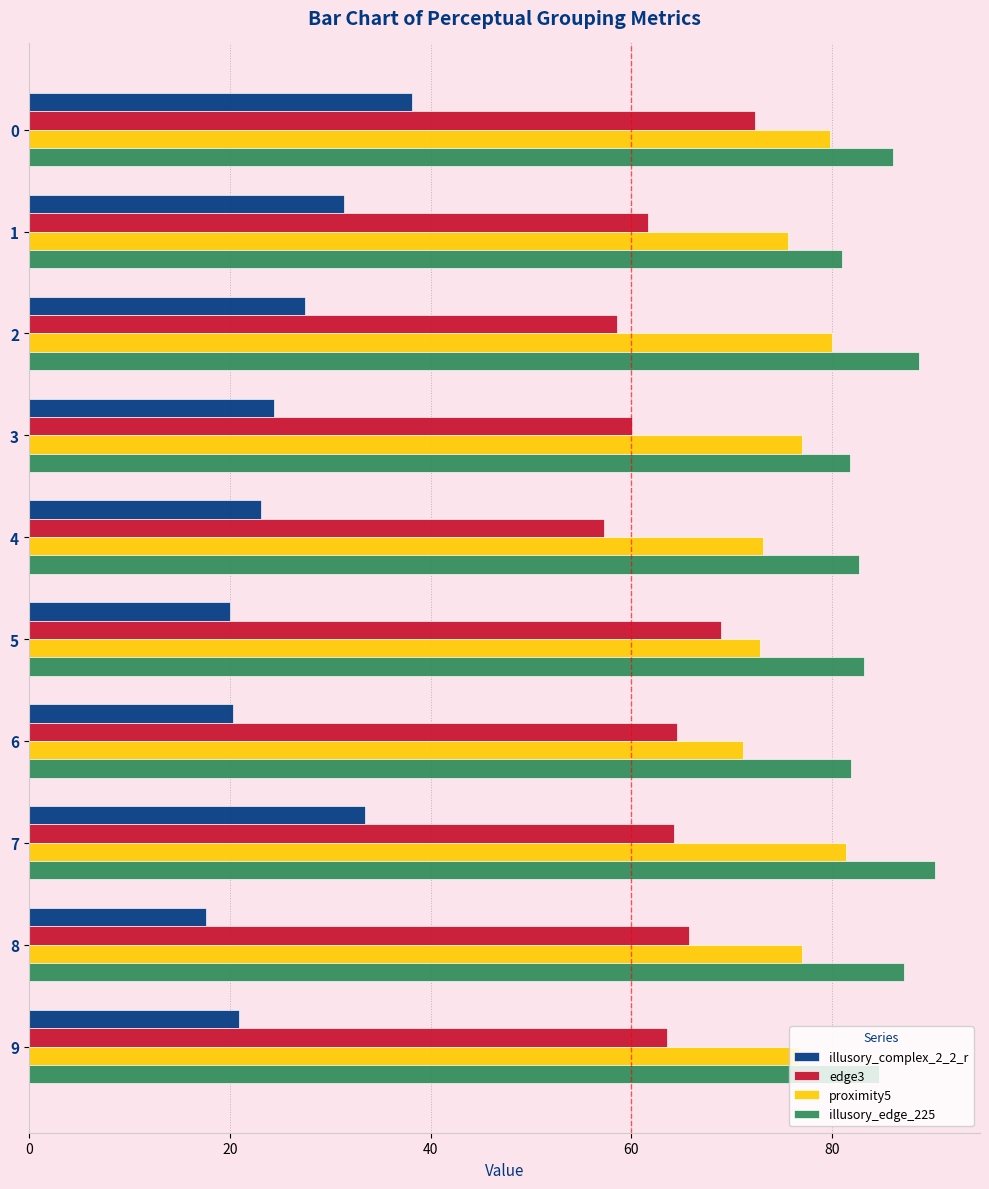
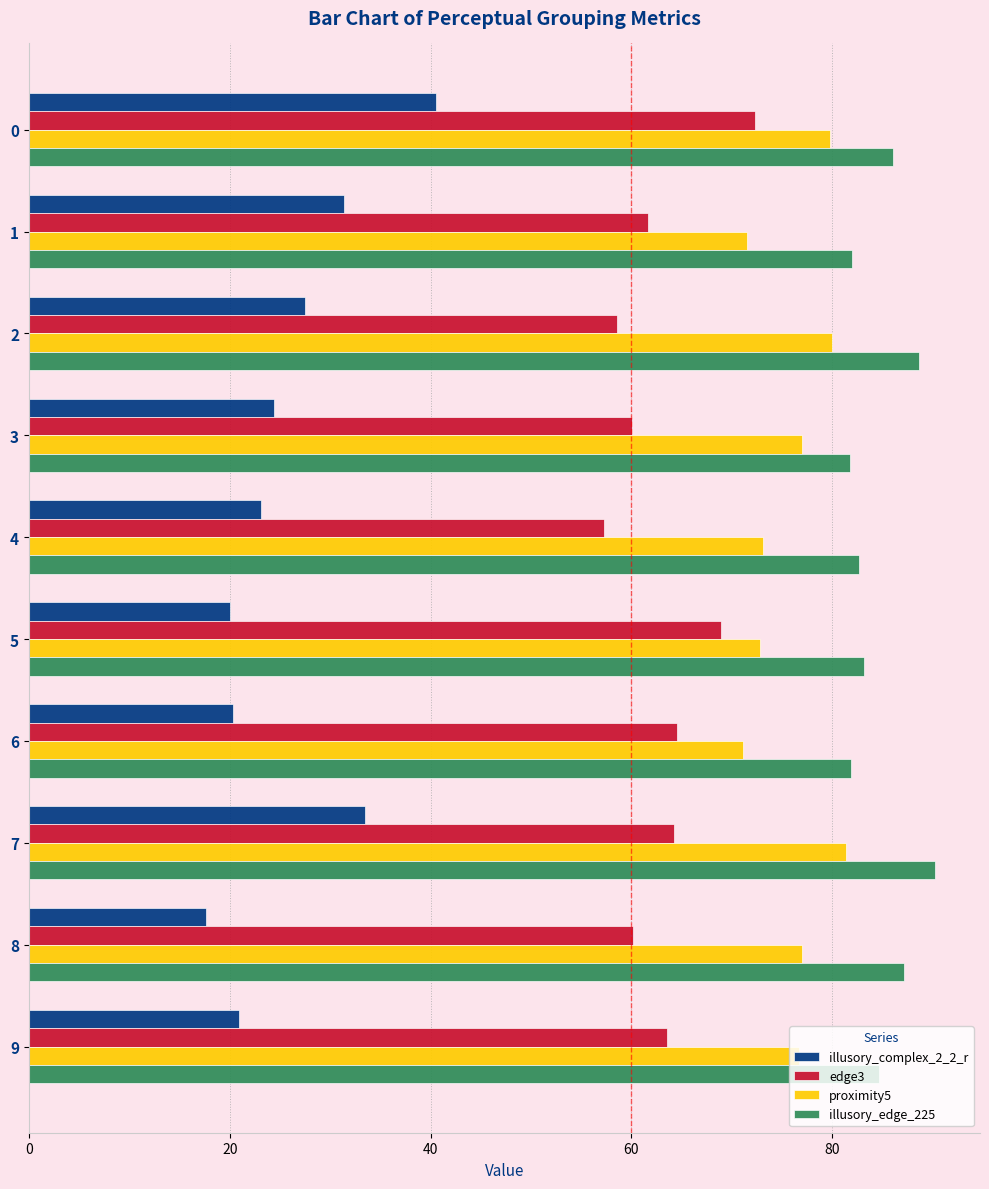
illusory_complex_2_2_r, 0: 38.1 -> 40.6
proximity5, 1: 75.6 -> 71.6
illusory_edge_225, 1: 80.9 -> 81.9
edge3, 8: 65.8 -> 60.2
